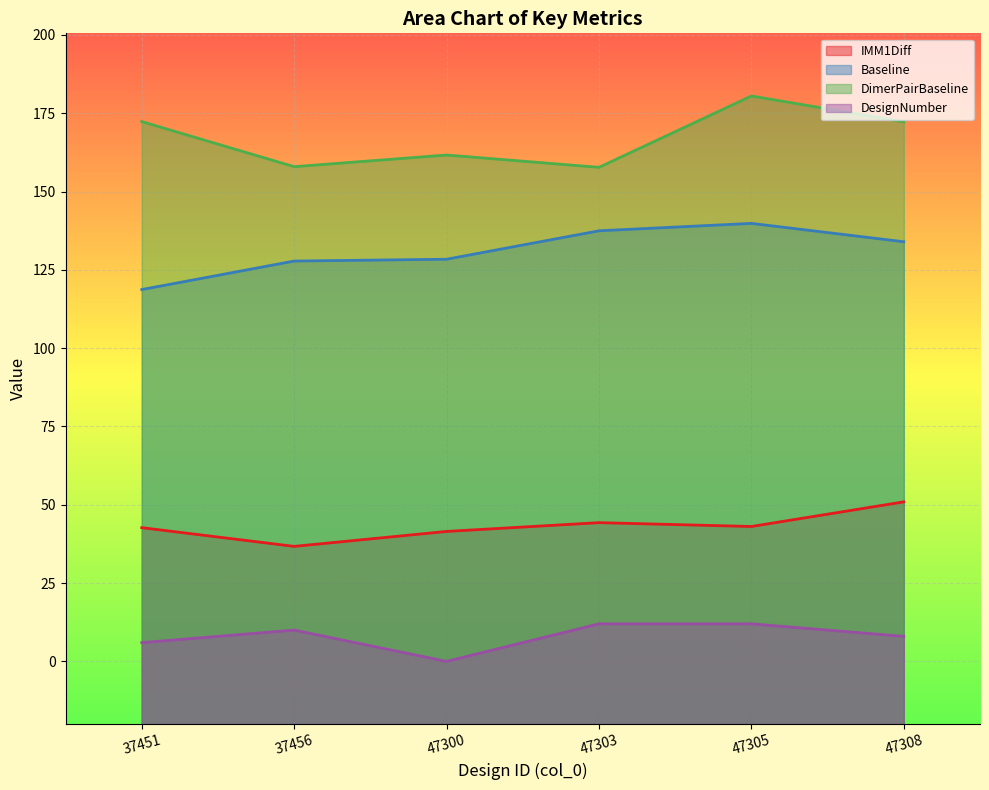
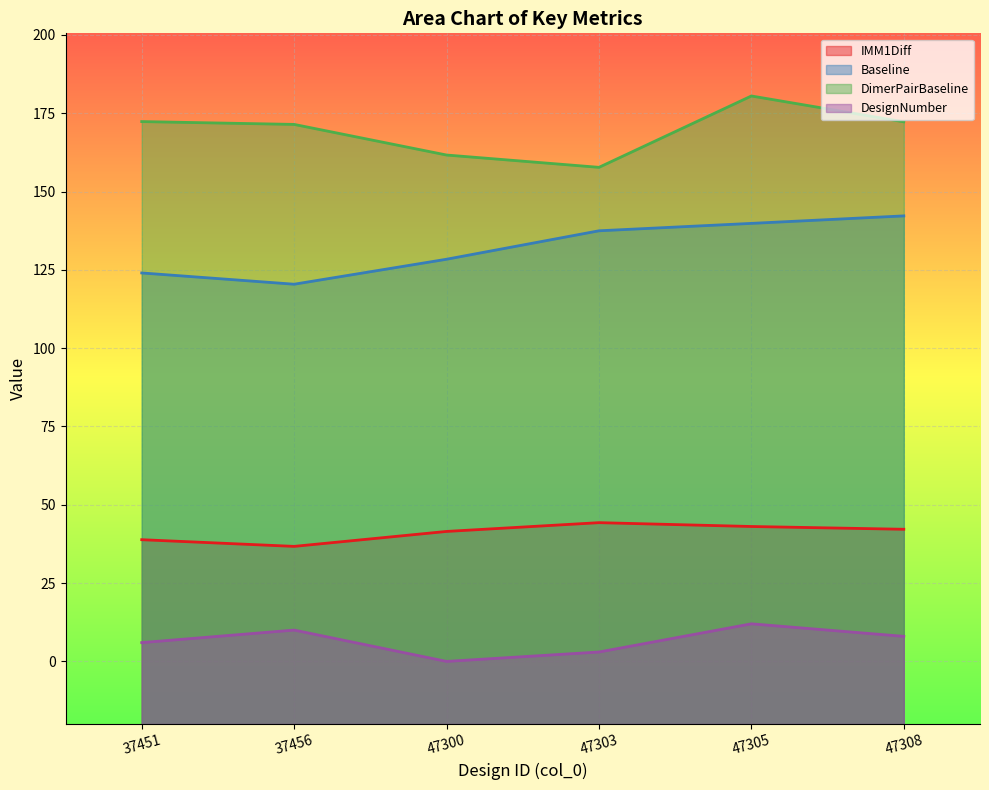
IMM1Diff, 37451: 43 -> 39
Baseline, 37451: 119 -> 124
Baseline, 37456: 128 -> 120
DimerPairBaseline, 37456: 158 -> 171
DesignNumber, 47303: 12 -> 3
IMM1Diff, 47308: 51 -> 42
Baseline, 47308: 134 -> 142
